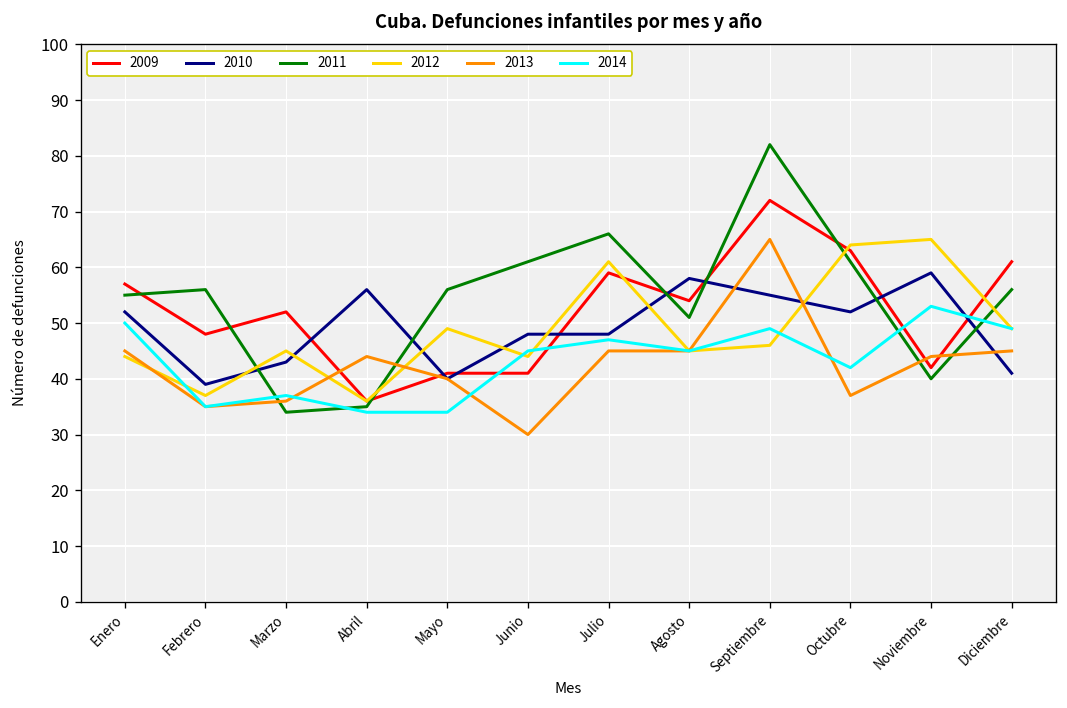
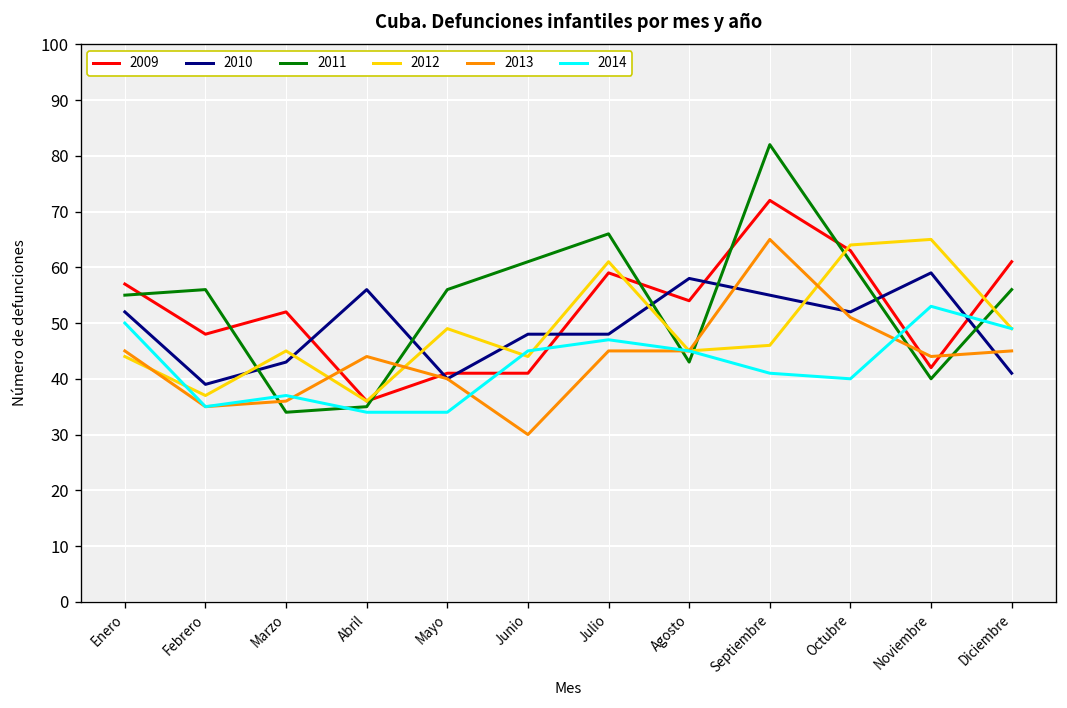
2011, Agosto: 51 -> 43
2014, Septiembre: 49 -> 41
2013, Octubre: 37 -> 51
2014, Octubre: 42 -> 40
